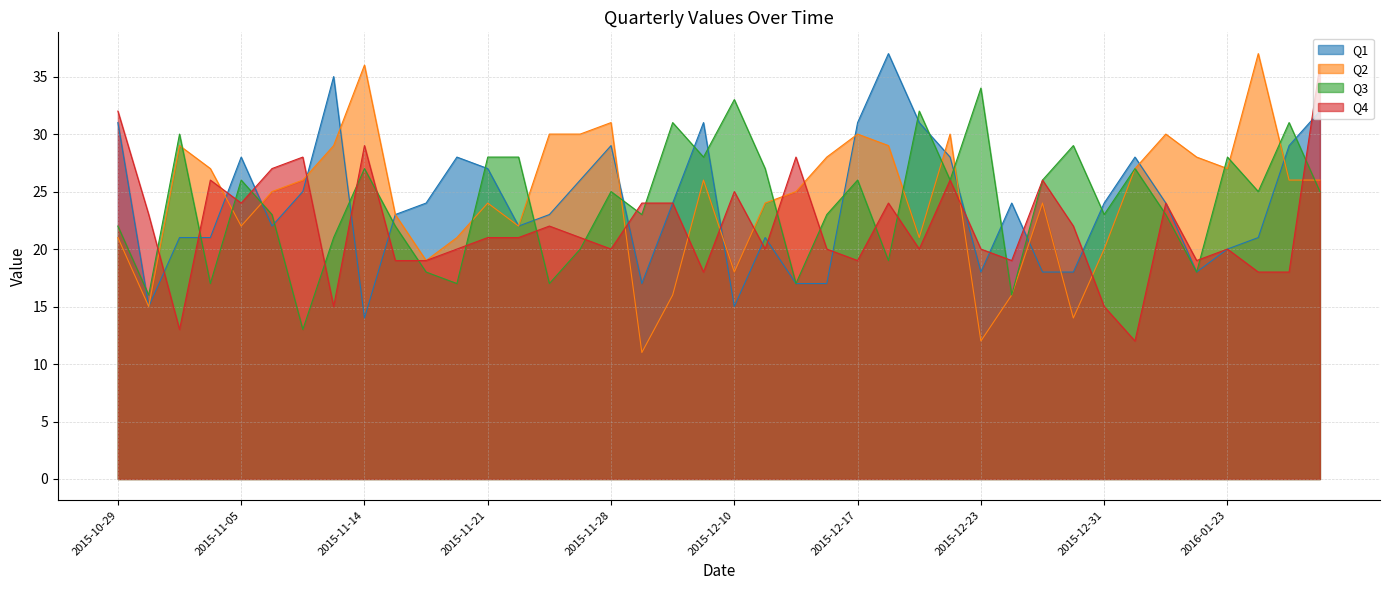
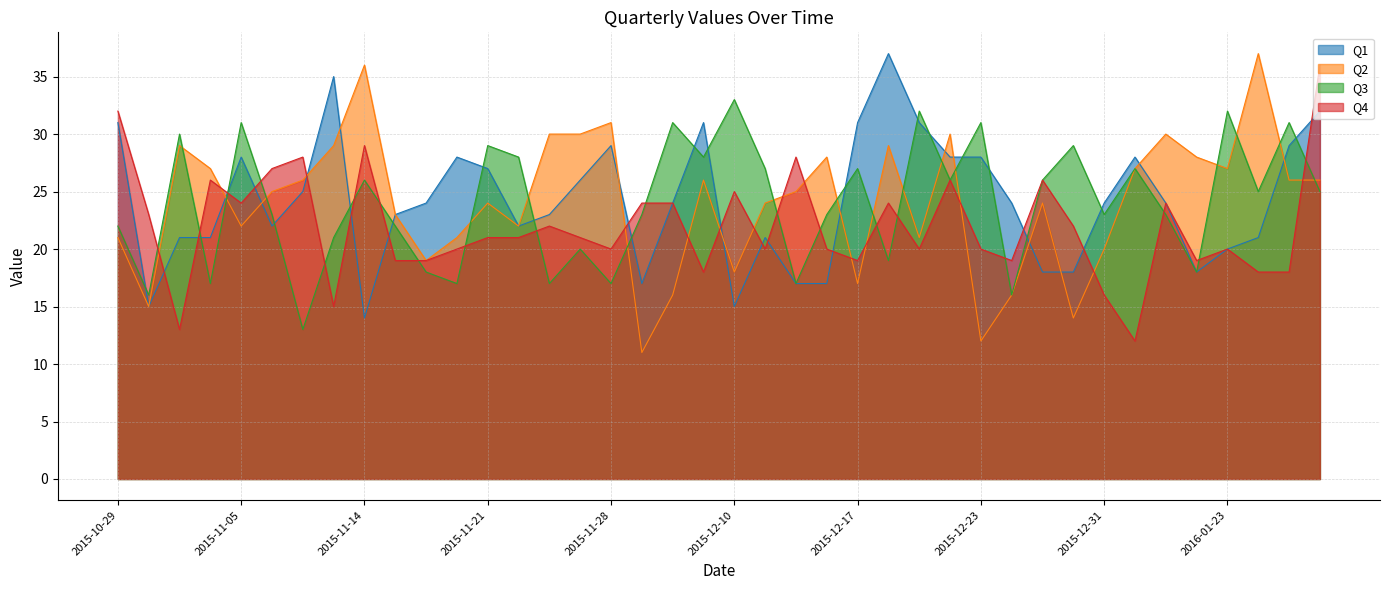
Q3, 2015-11-05: 26 -> 31
Q3, 2015-11-14: 27 -> 26
Q3, 2015-11-21: 28 -> 29
Q3, 2015-11-28: 25 -> 17
Q2, 2015-12-17: 30 -> 17
Q3, 2015-12-17: 26 -> 27
Q1, 2015-12-23: 18 -> 28
Q3, 2015-12-23: 34 -> 31
Q4, 2015-12-31: 15 -> 16
Q3, 2016-01-23: 28 -> 32
